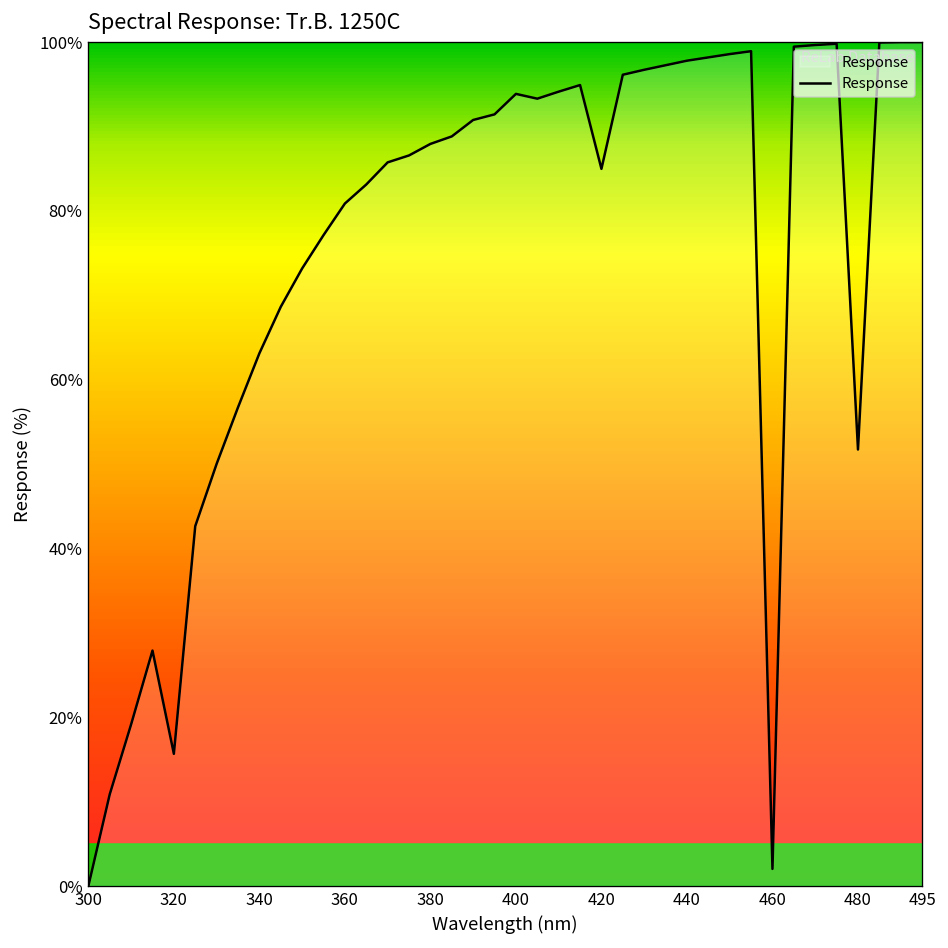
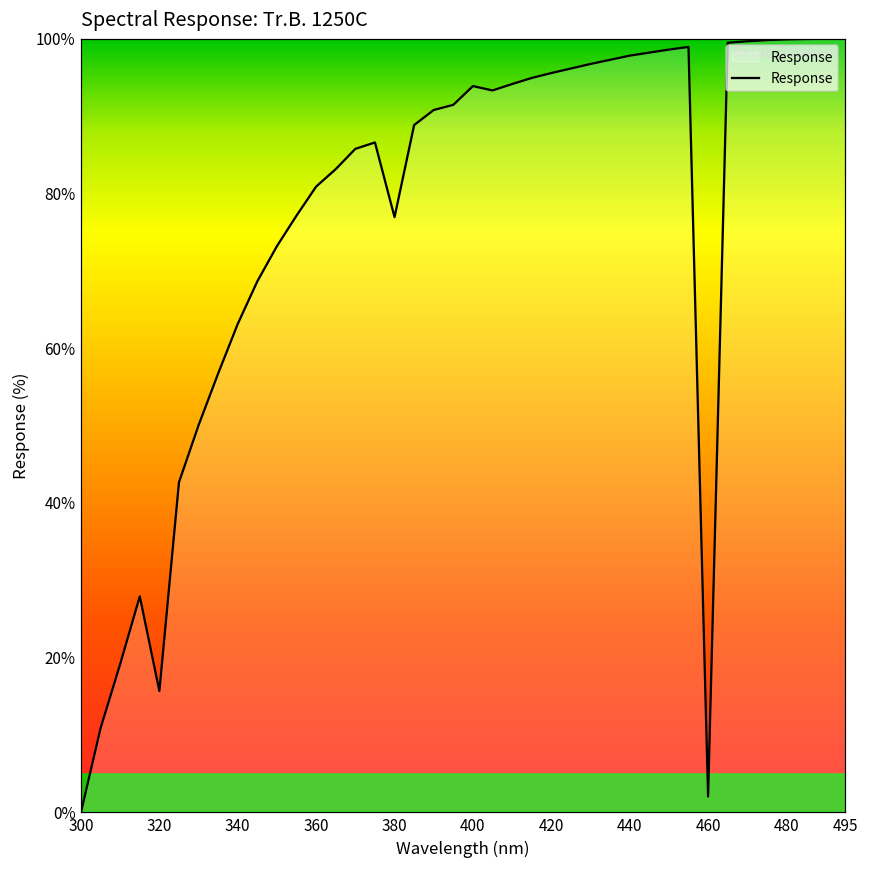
380: 88% -> 77%
420: 85% -> 96%
480: 52% -> 100%
